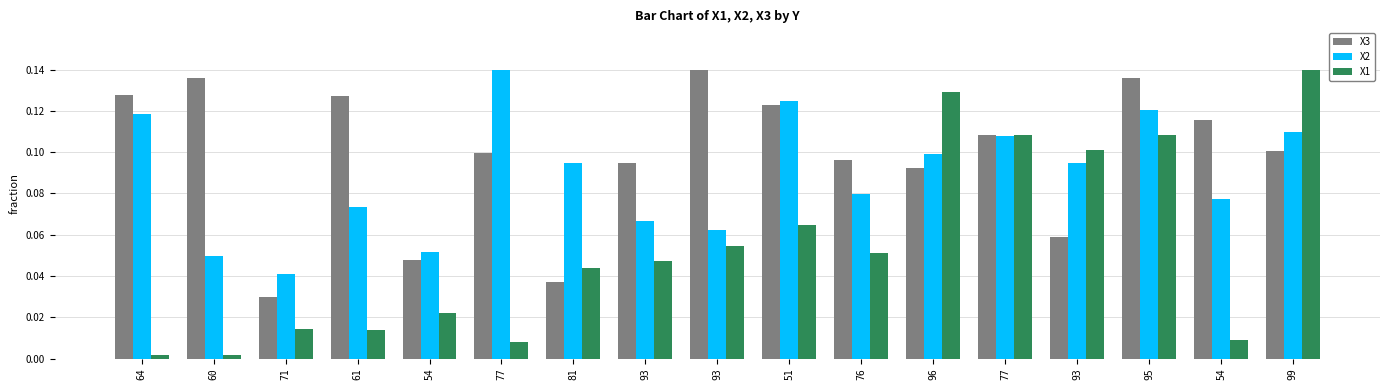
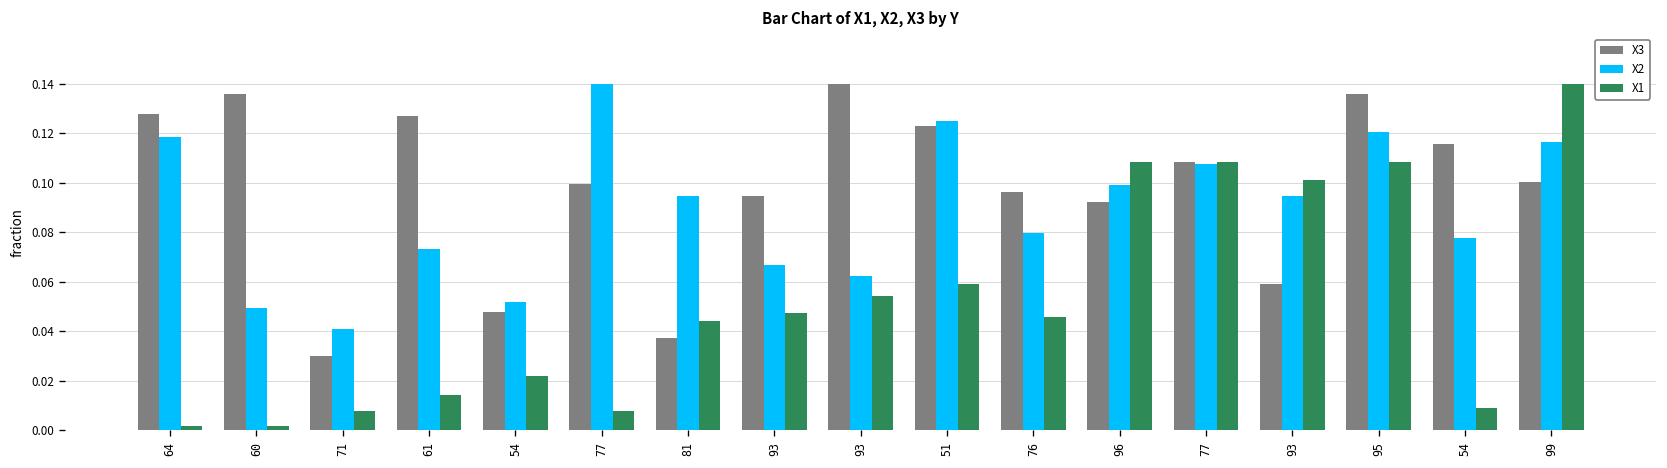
X1, 71: 0.015 -> 0.008
X1, 51: 0.065 -> 0.059
X1, 76: 0.051 -> 0.046
X1, 96: 0.129 -> 0.108
X2, 99: 0.110 -> 0.116
